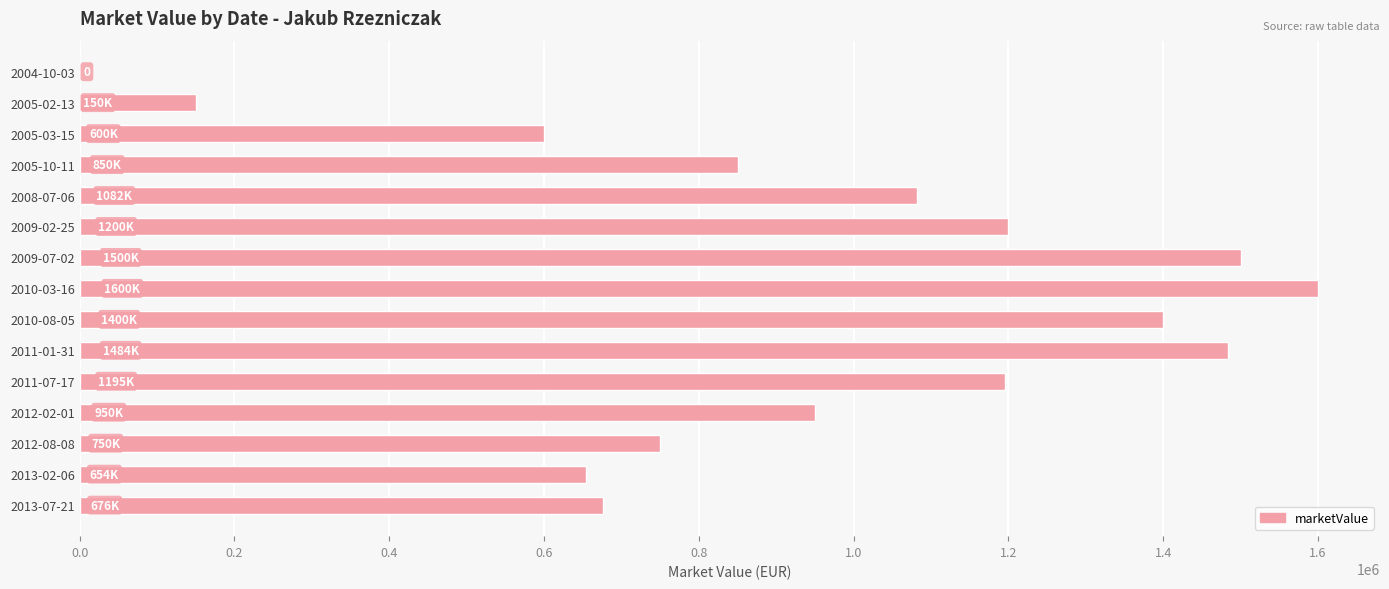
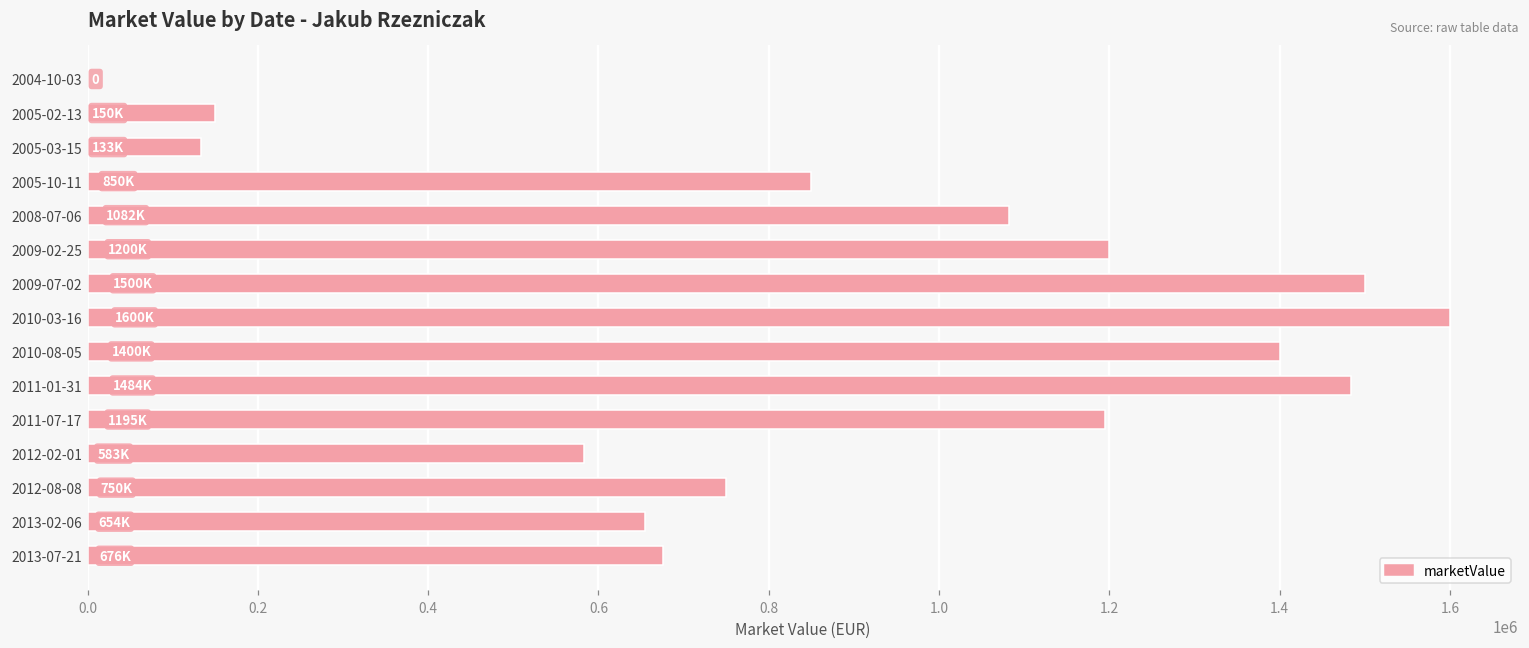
2005-03-15: 600K -> 133K
2012-02-01: 950K -> 583K
